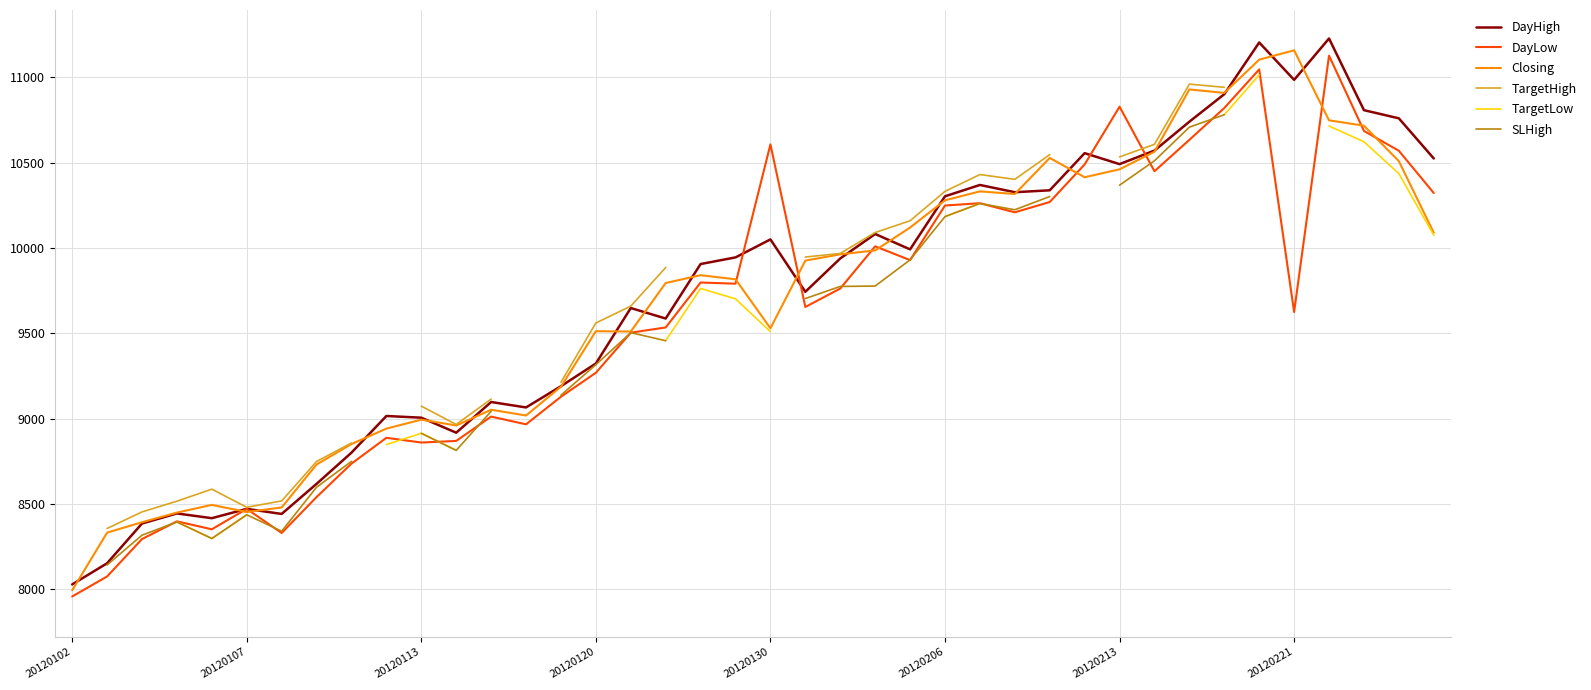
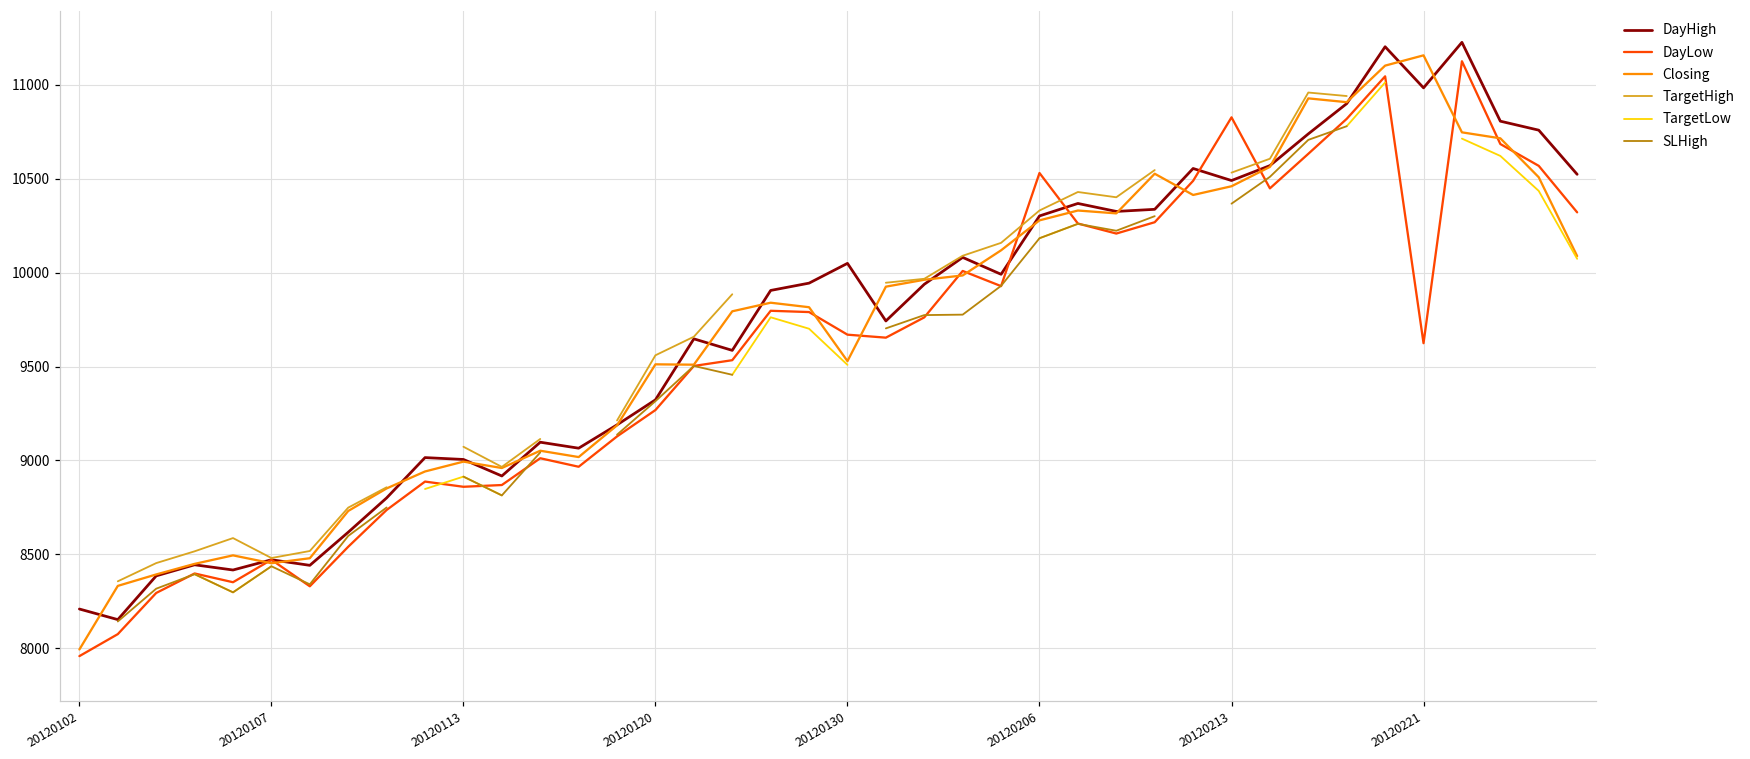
DayHigh, 20120102: 8030 -> 8210
DayLow, 20120130: 10610 -> 9670
DayLow, 20120206: 10250 -> 10530
